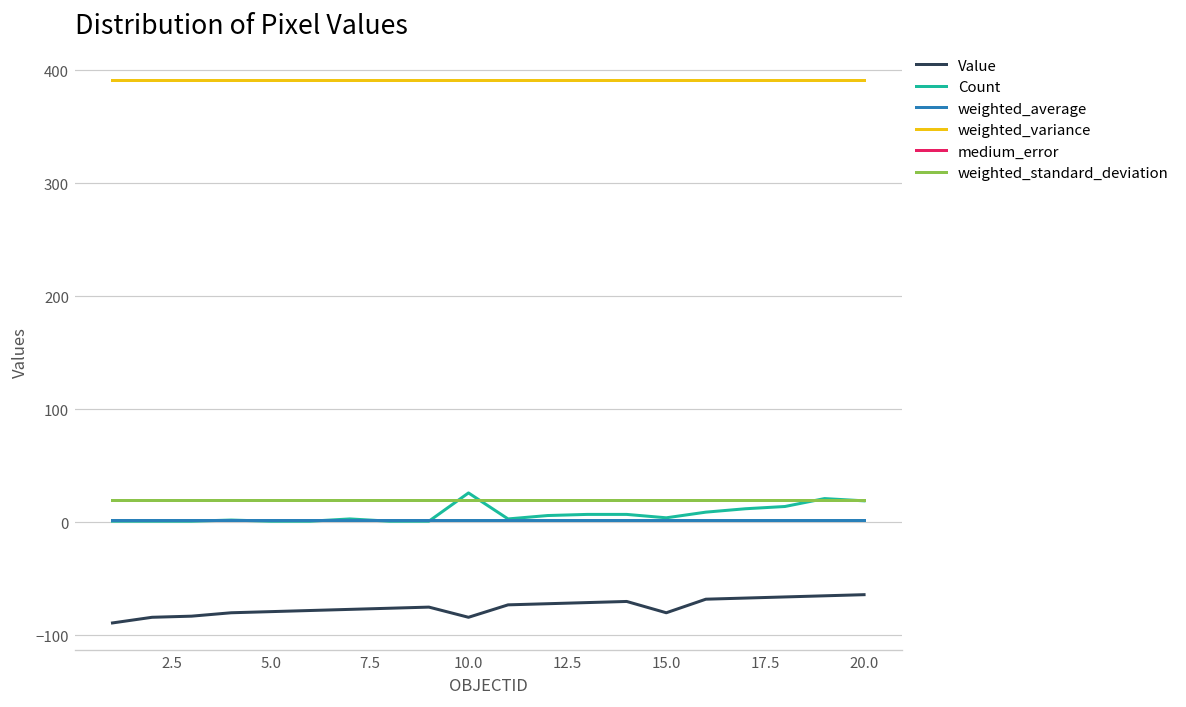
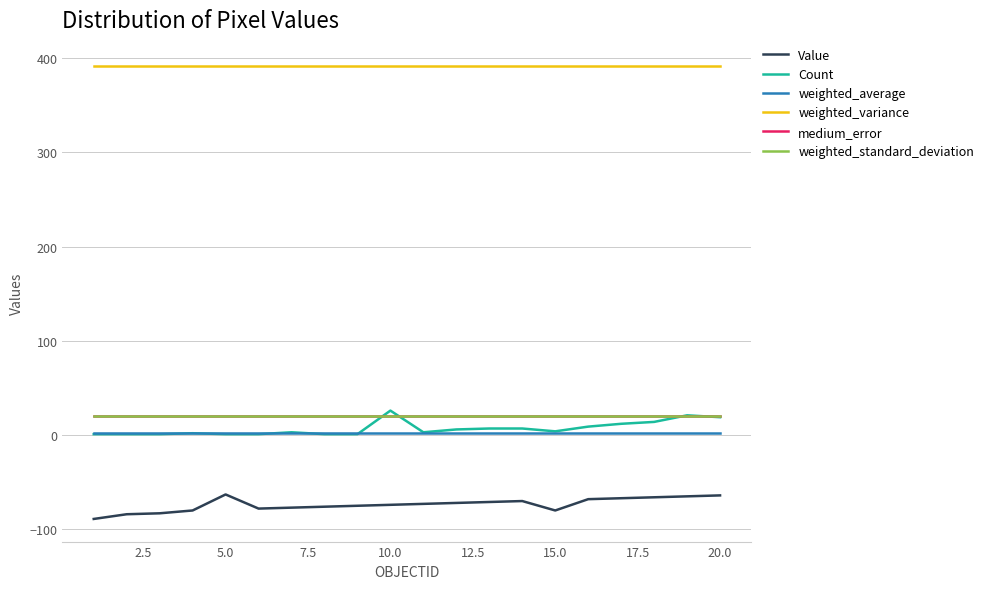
Value, 5.0: -80 -> -60
Value, 10.0: -80 -> -70
